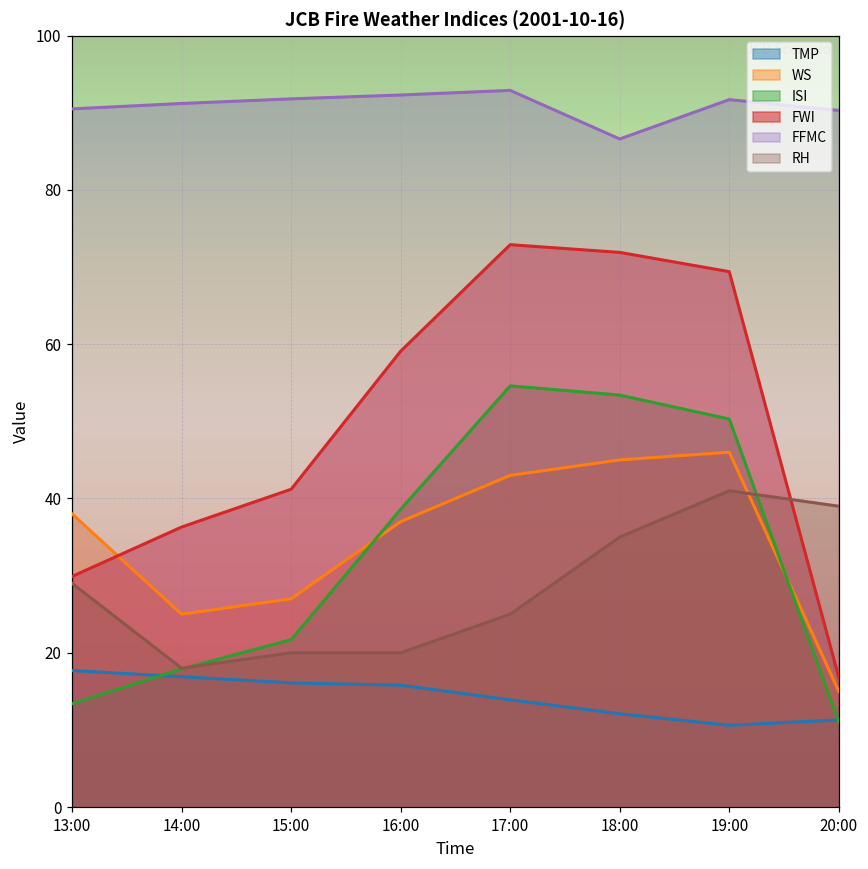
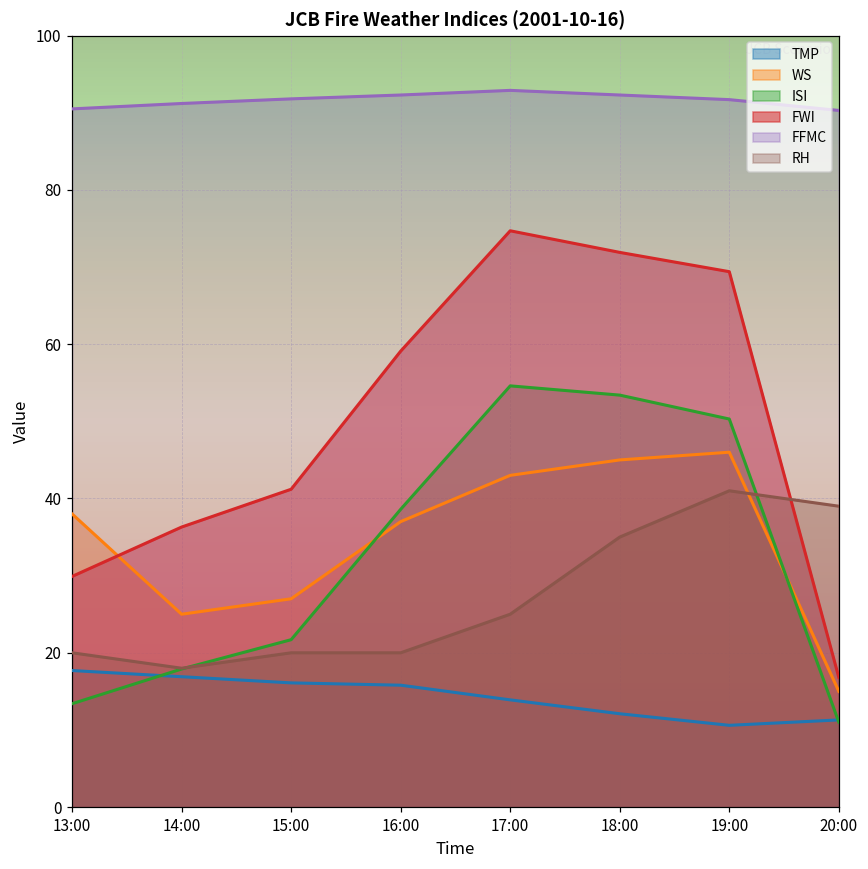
RH, 13:00: 29 -> 20
FWI, 17:00: 73 -> 75
FFMC, 18:00: 87 -> 92
